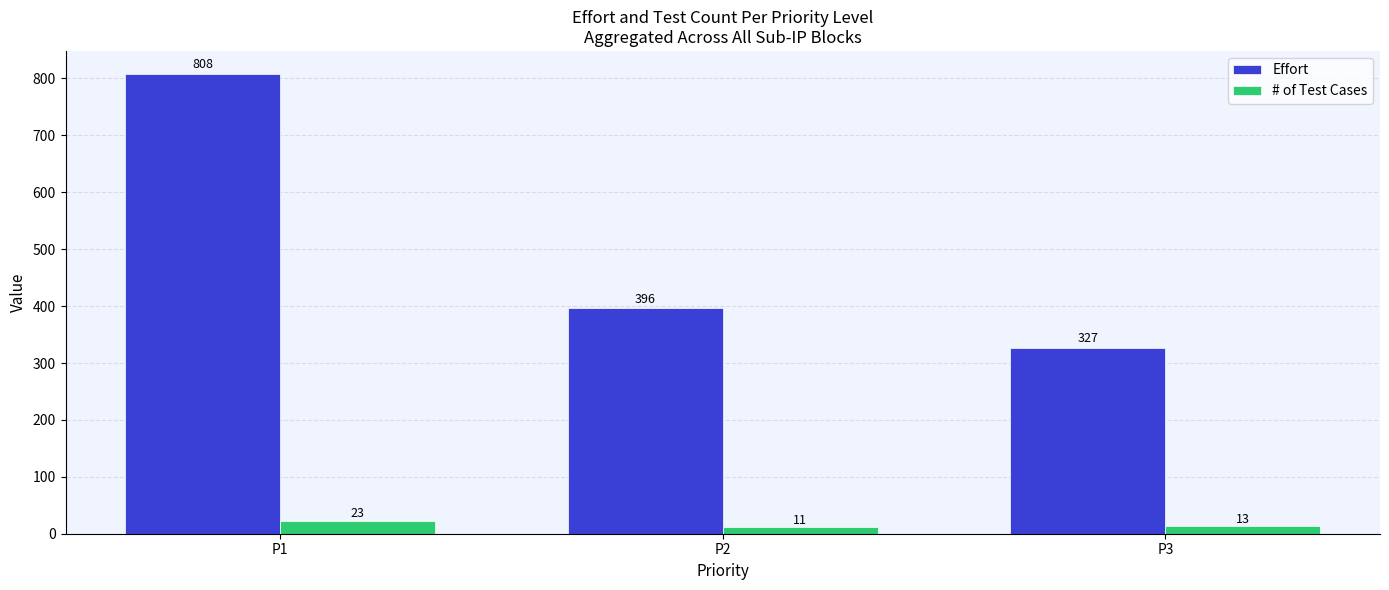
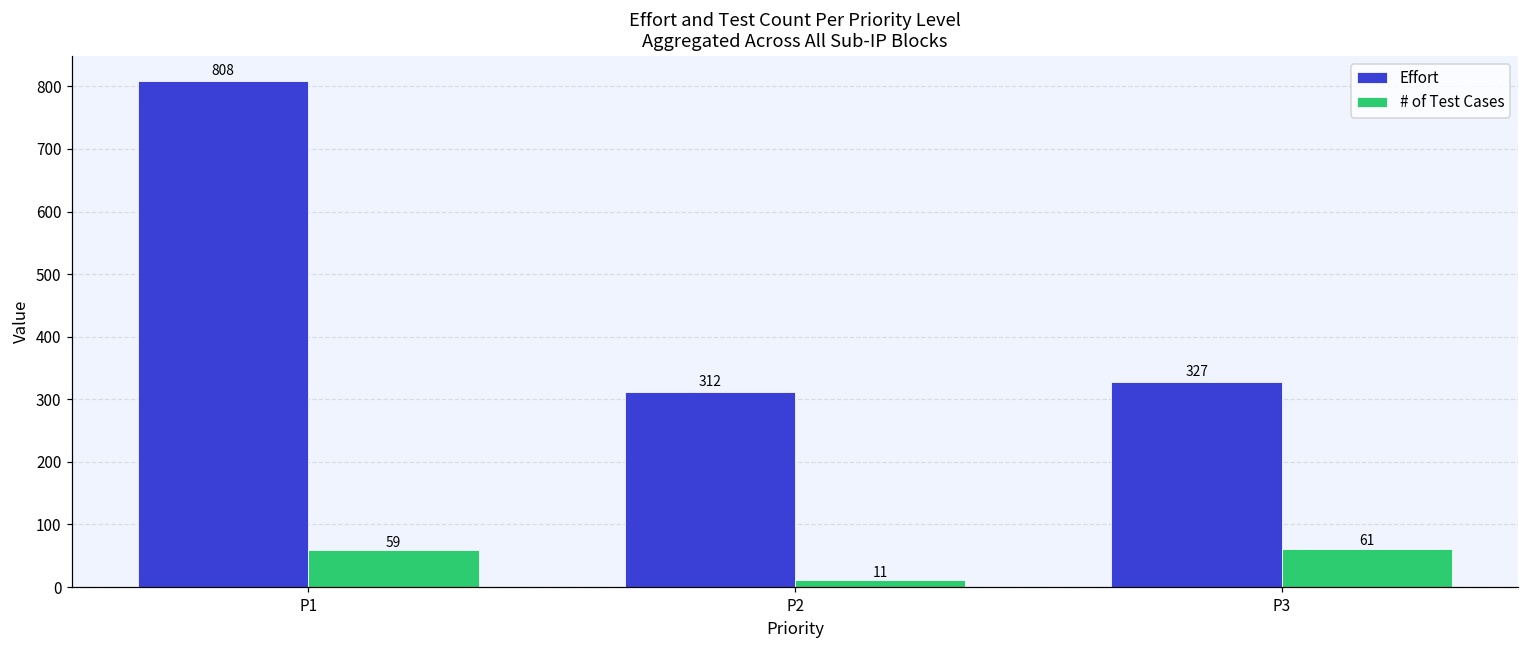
# of Test Cases, P1: 23 -> 59
Effort, P2: 396 -> 312
# of Test Cases, P3: 13 -> 61
